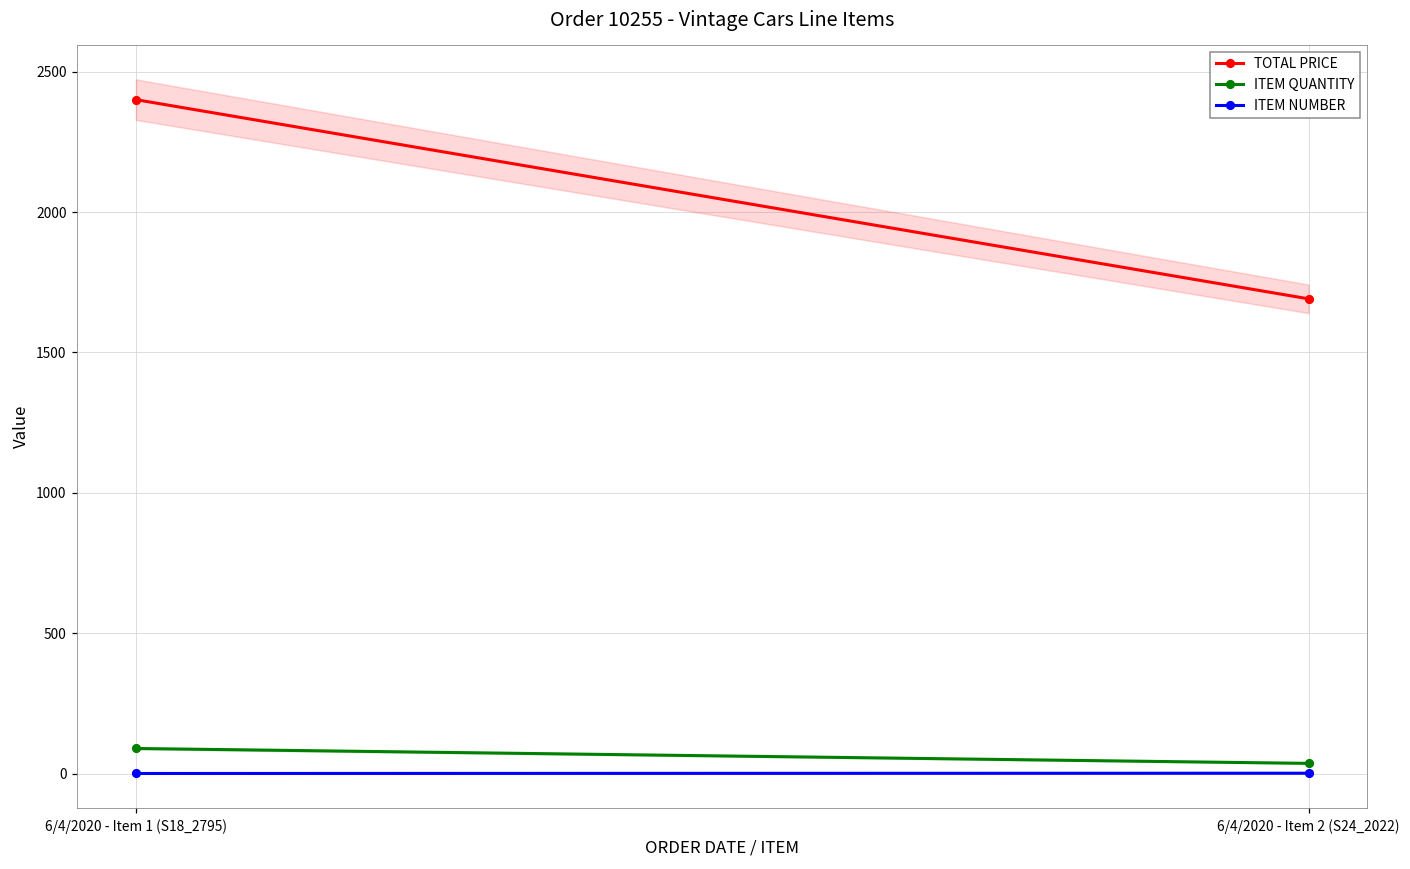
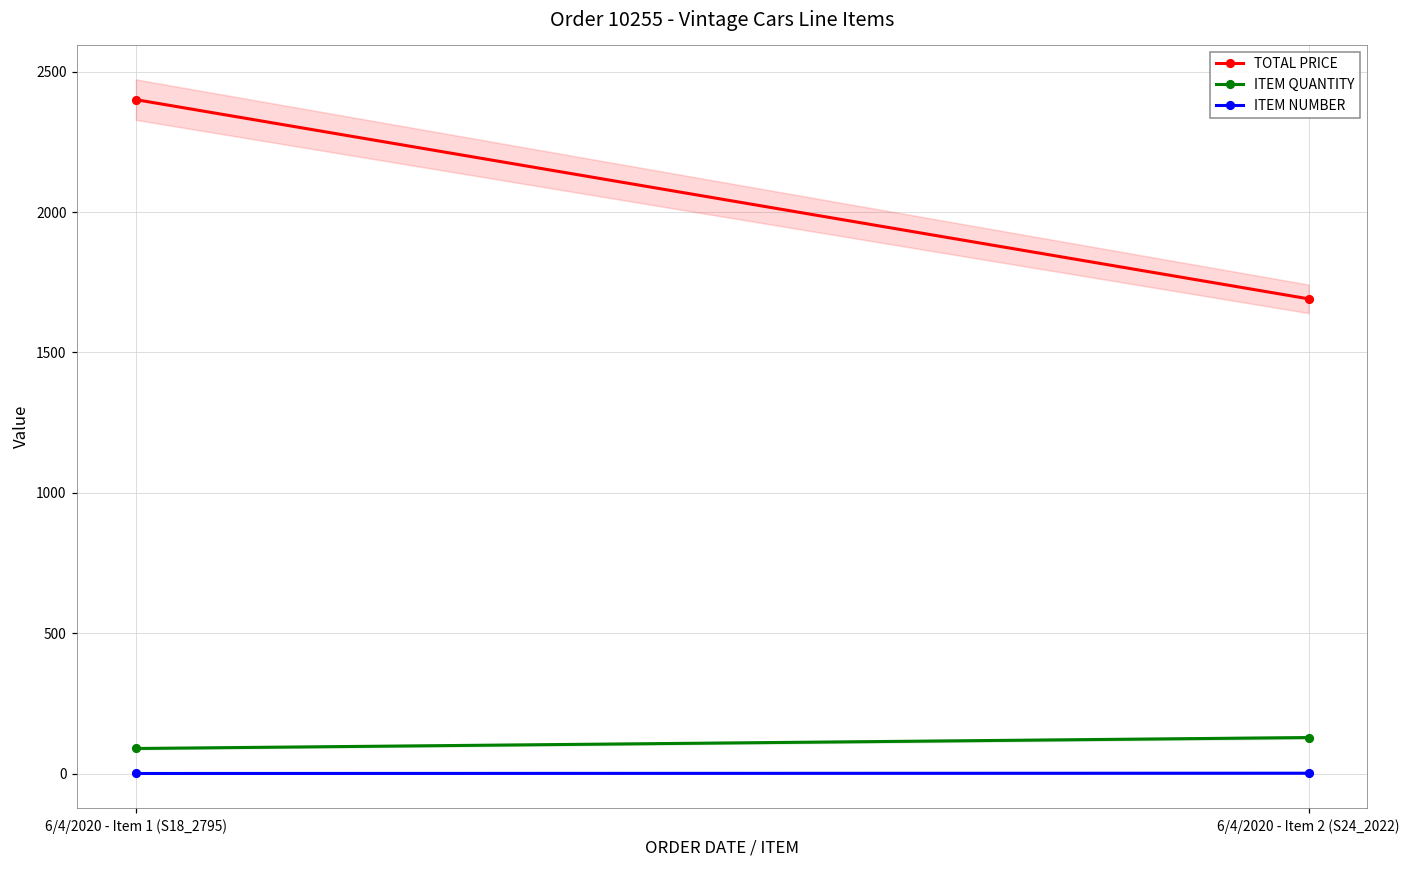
ITEM QUANTITY, 6/4/2020 - Item 2 (S24_2022): 40 -> 130
